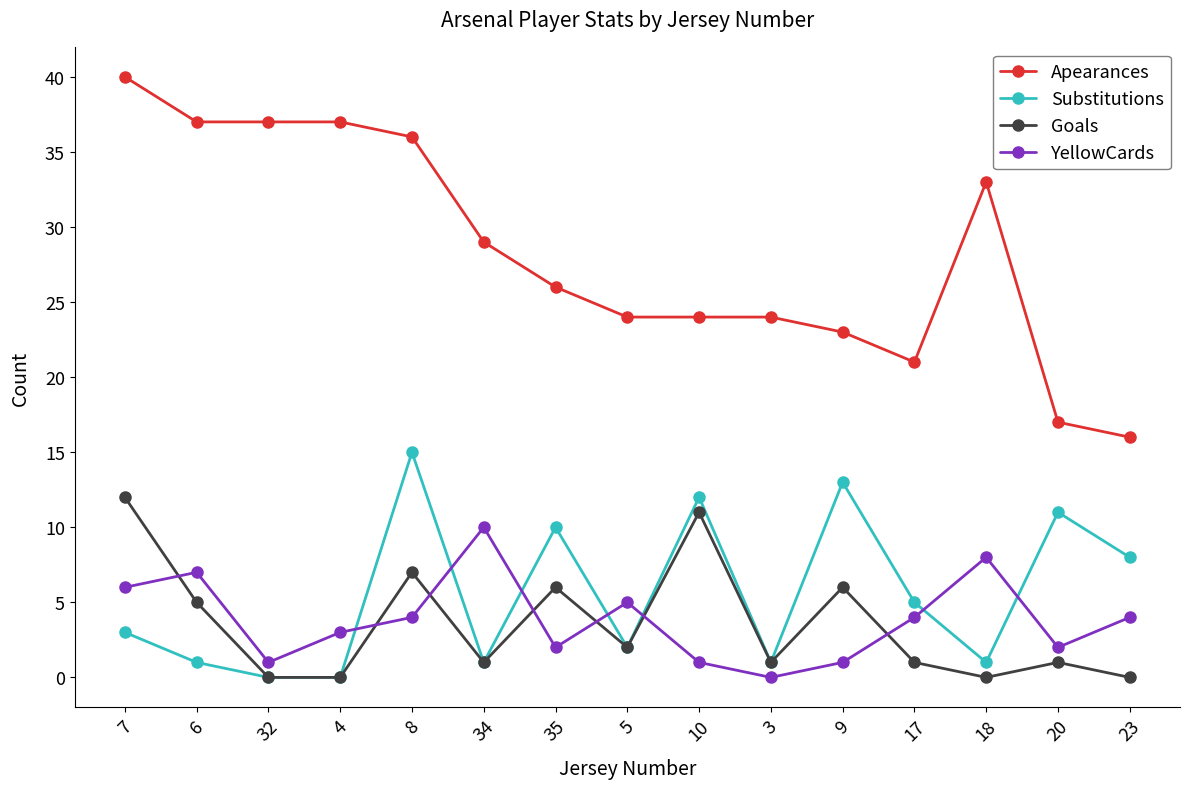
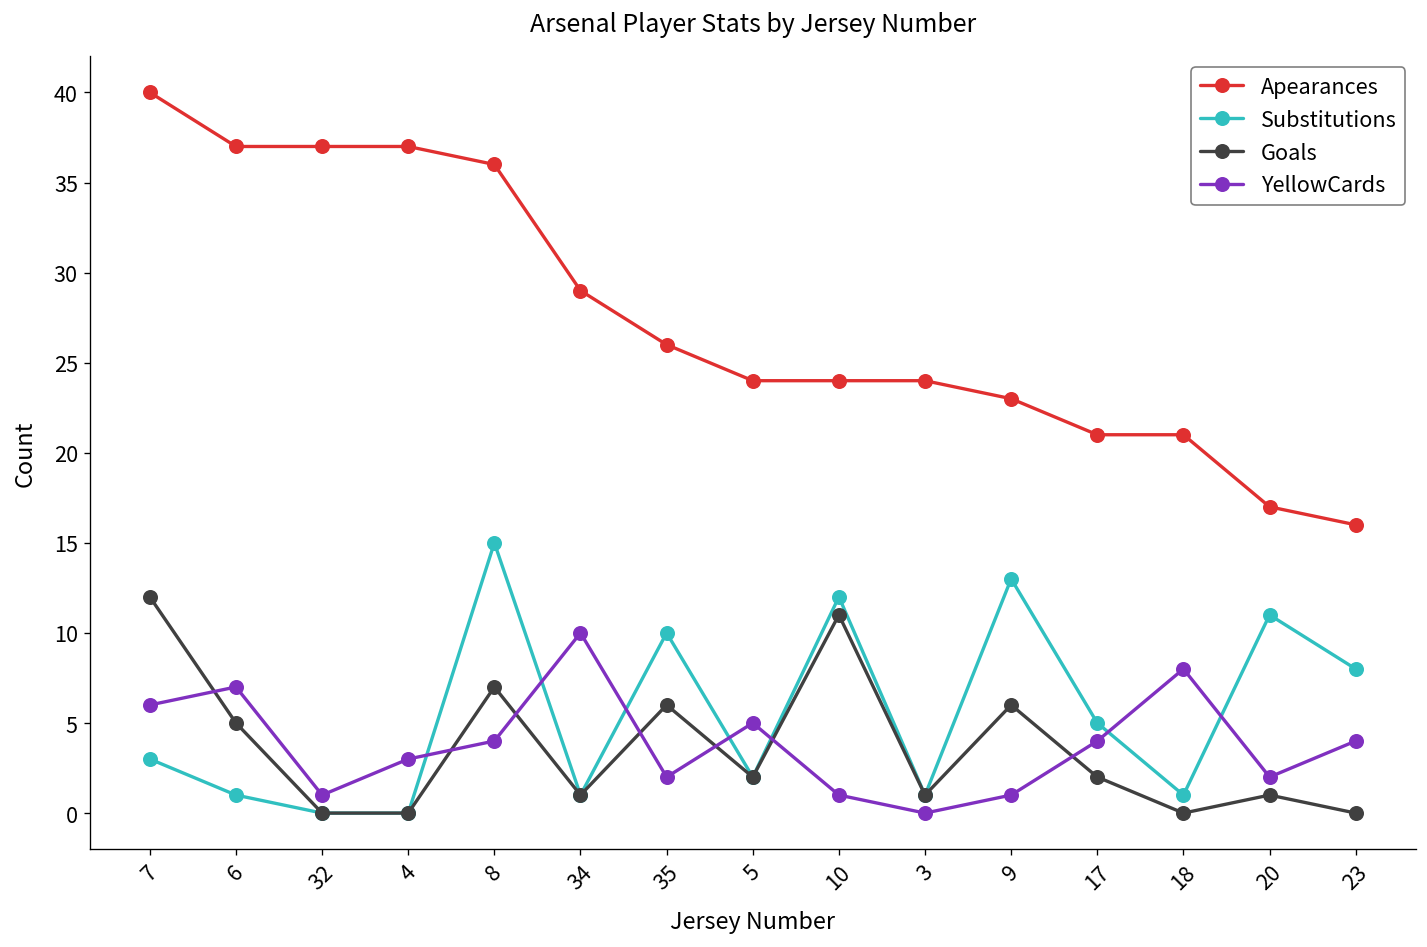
Goals, 17: 1 -> 2
Apearances, 18: 33 -> 21
